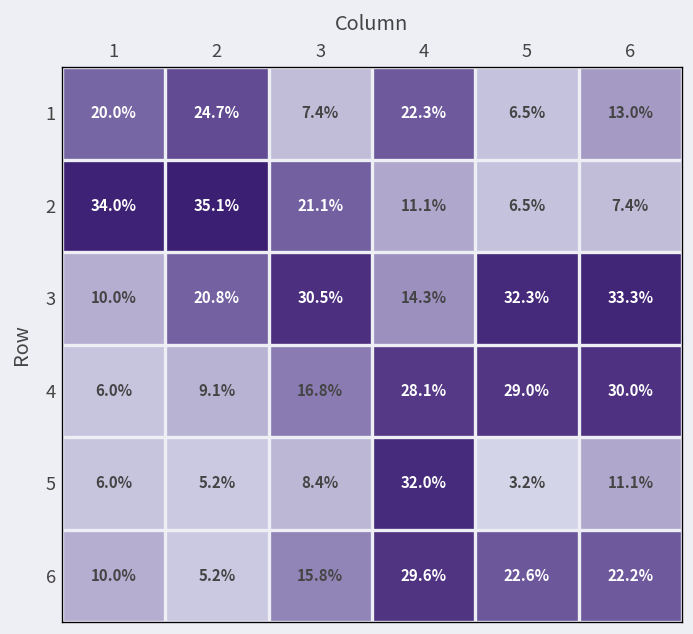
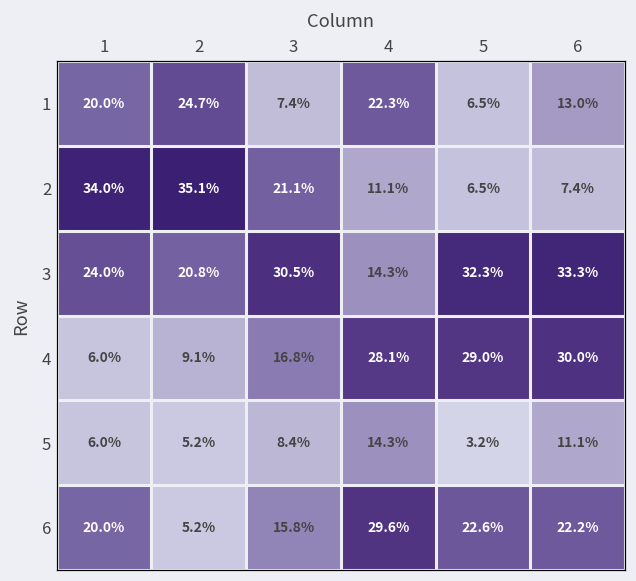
3, 1: 10.0% -> 24.0%
5, 4: 32.0% -> 14.3%
6, 1: 10.0% -> 20.0%
